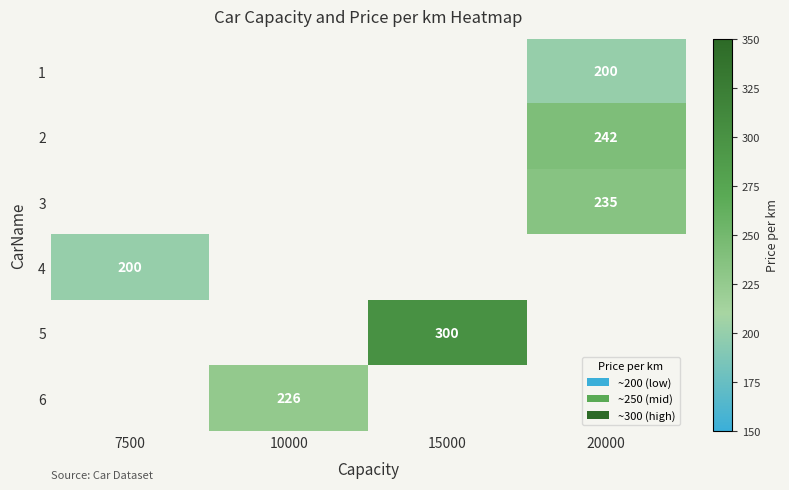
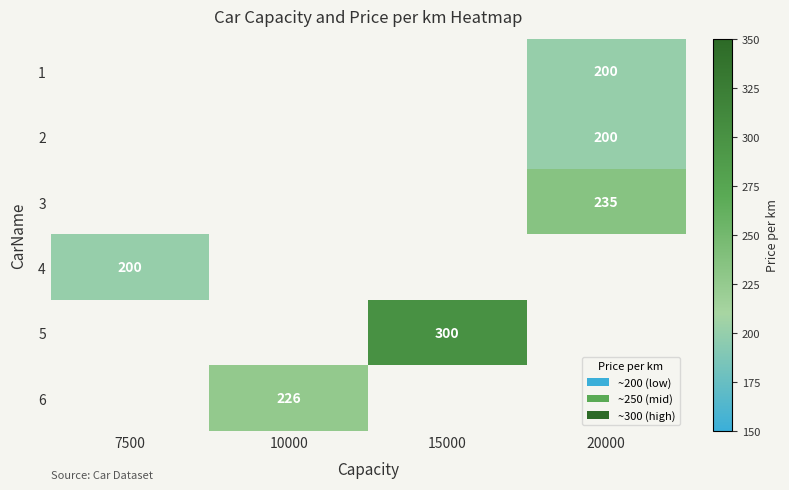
2, 20000: 242 -> 200
